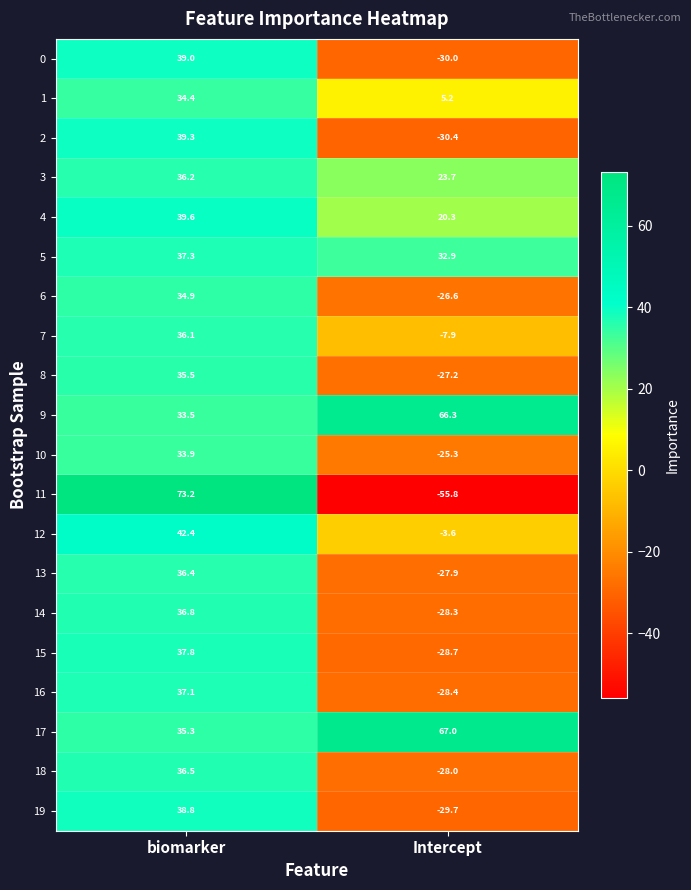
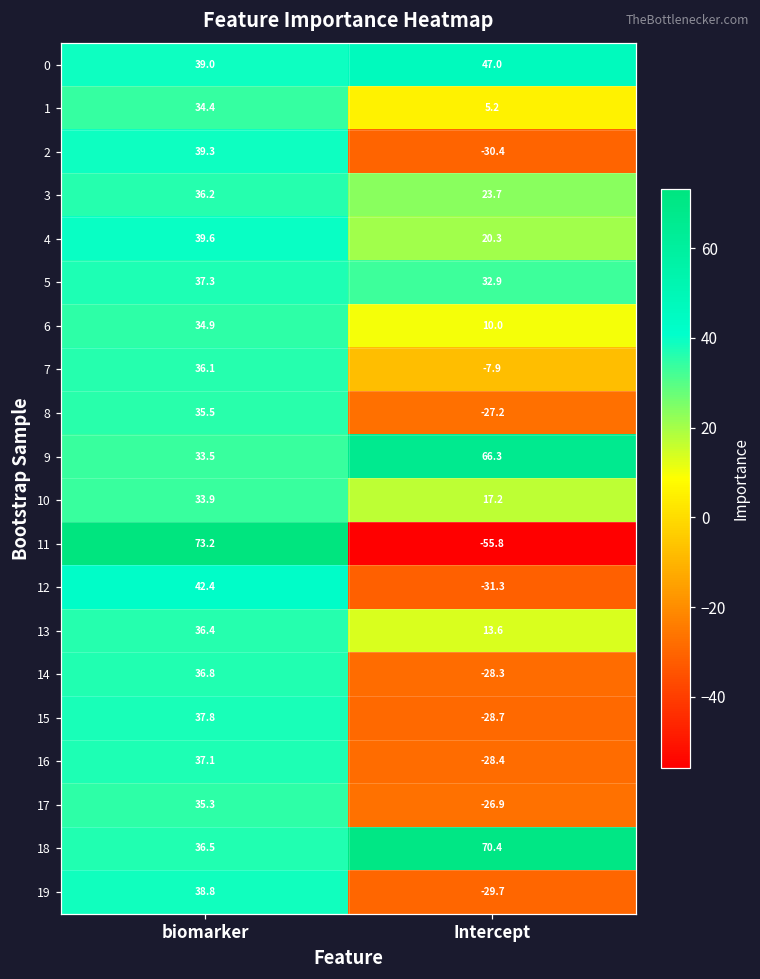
0, Intercept: -30.0 -> 47.0
6, Intercept: -26.6 -> 10.0
10, Intercept: -25.3 -> 17.2
12, Intercept: -3.6 -> -31.3
13, Intercept: -27.9 -> 13.6
17, Intercept: 67.0 -> -26.9
18, Intercept: -28.0 -> 70.4
